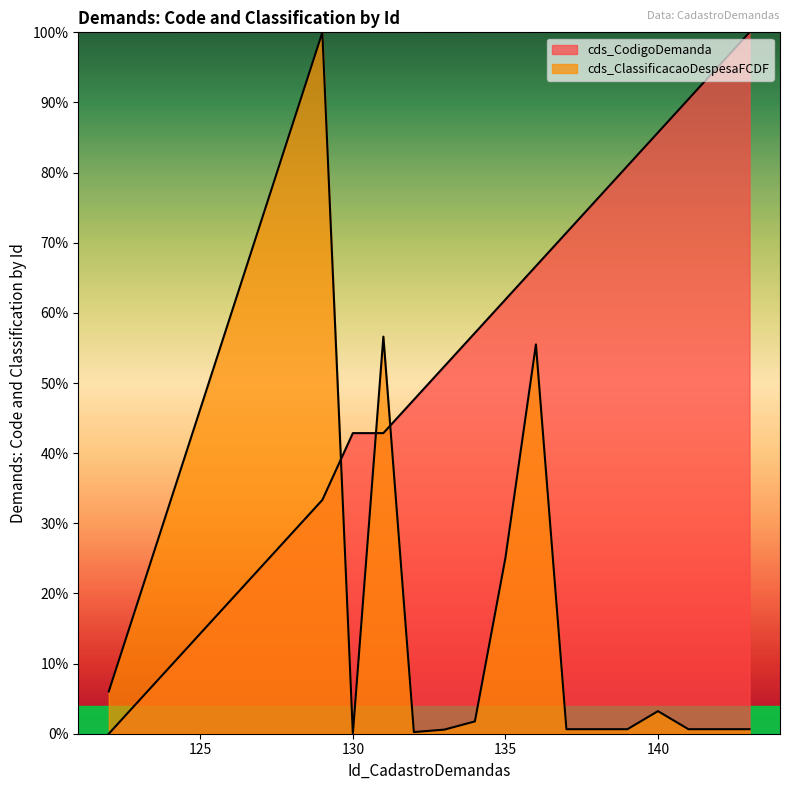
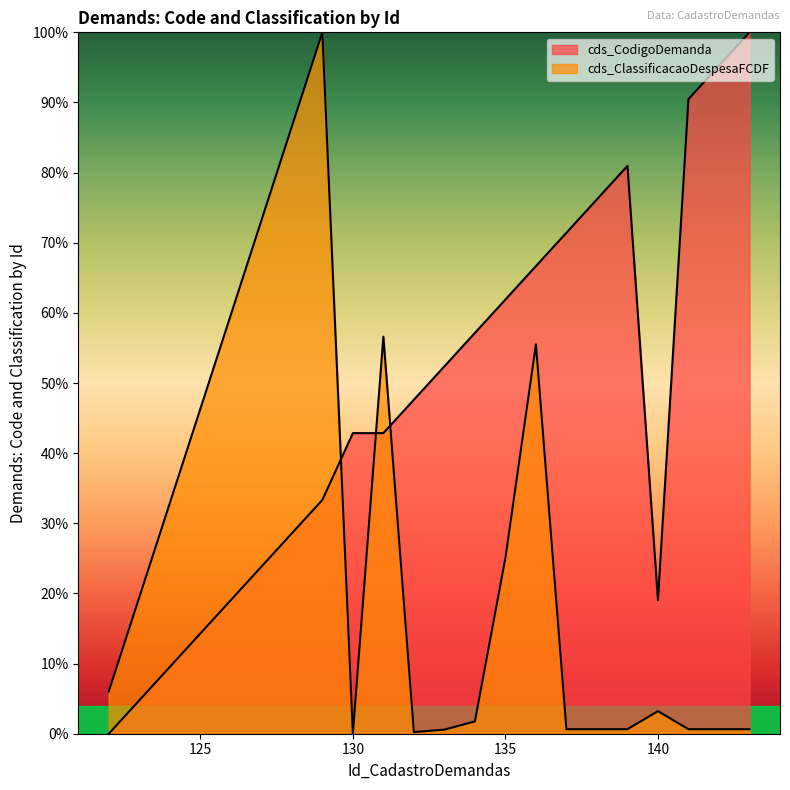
cds_CodigoDemanda, 140: 86% -> 19%
